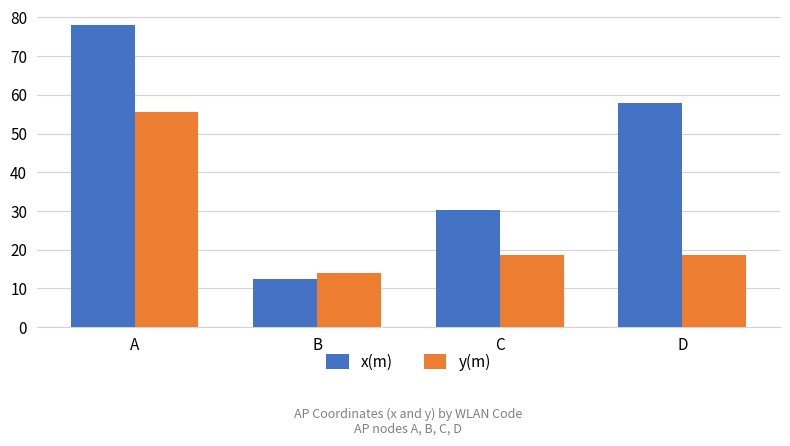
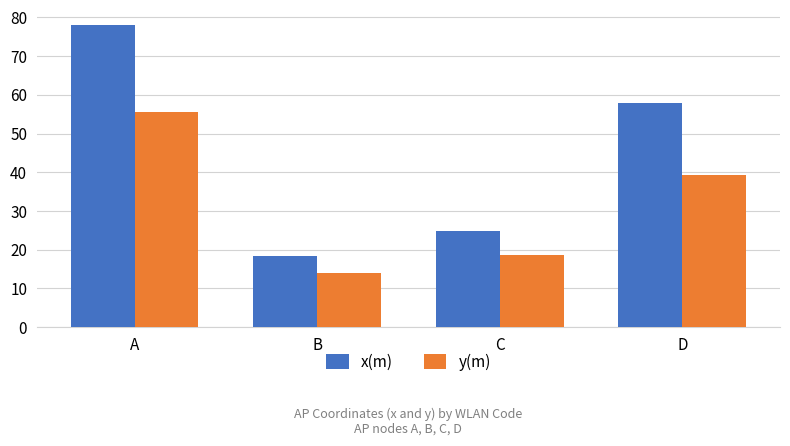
x(m), B: 13 -> 18
x(m), C: 30 -> 25
y(m), D: 19 -> 39
